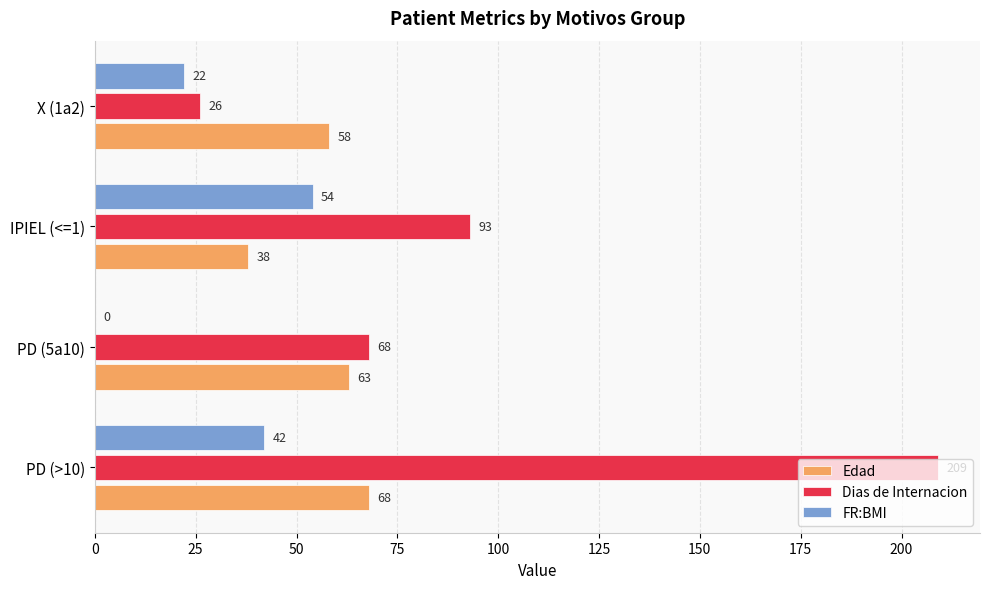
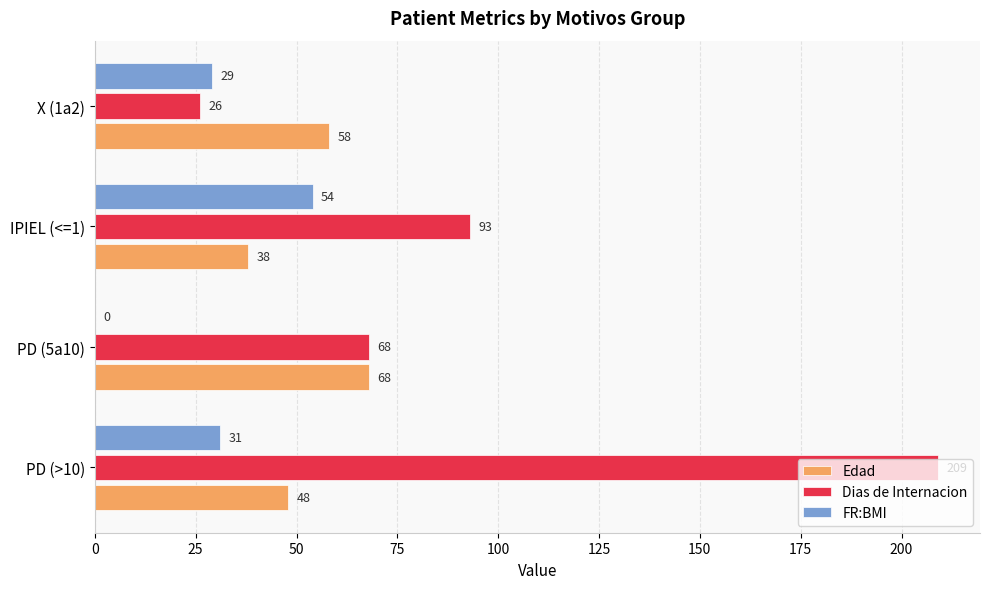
FR:BMI, X (1a2): 22 -> 29
Edad, PD (5a10): 63 -> 68
FR:BMI, PD (>10): 42 -> 31
Edad, PD (>10): 68 -> 48
